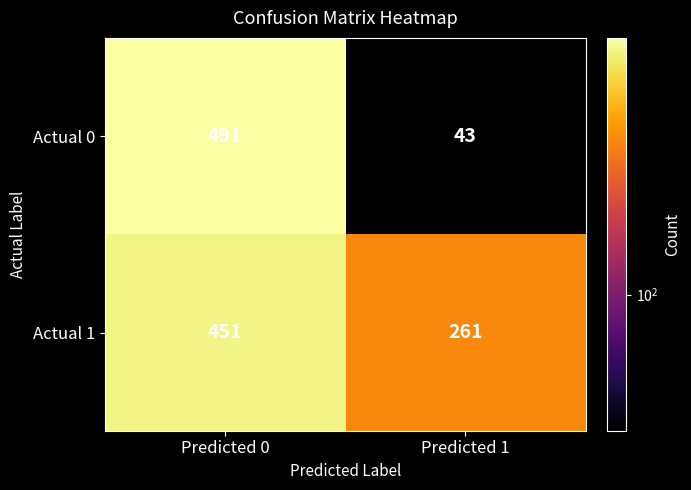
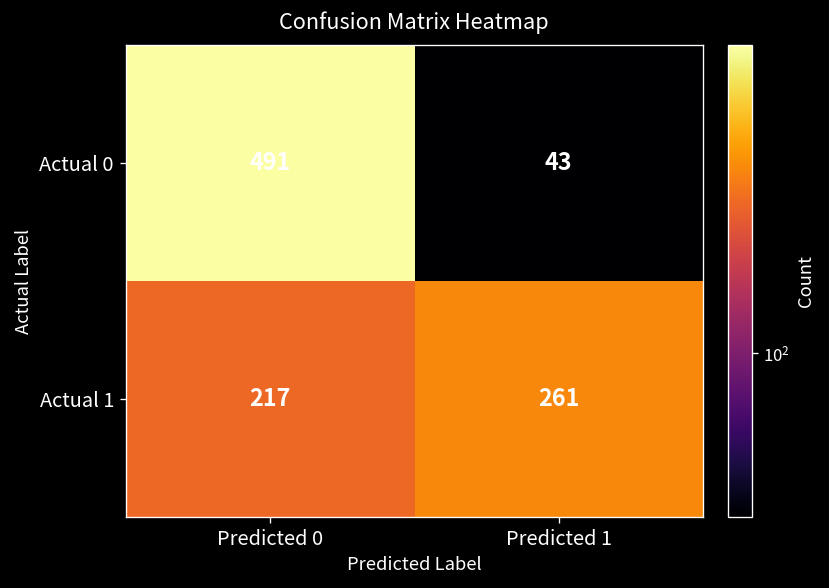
Actual 1, Predicted 0: 451 -> 217
